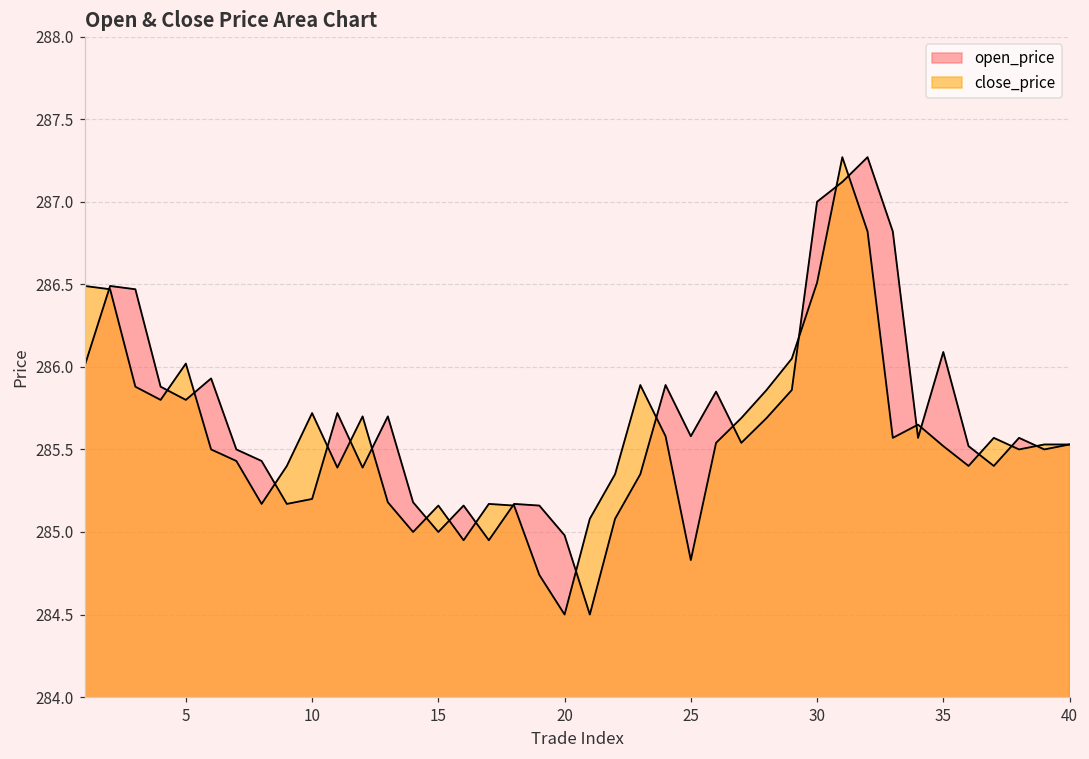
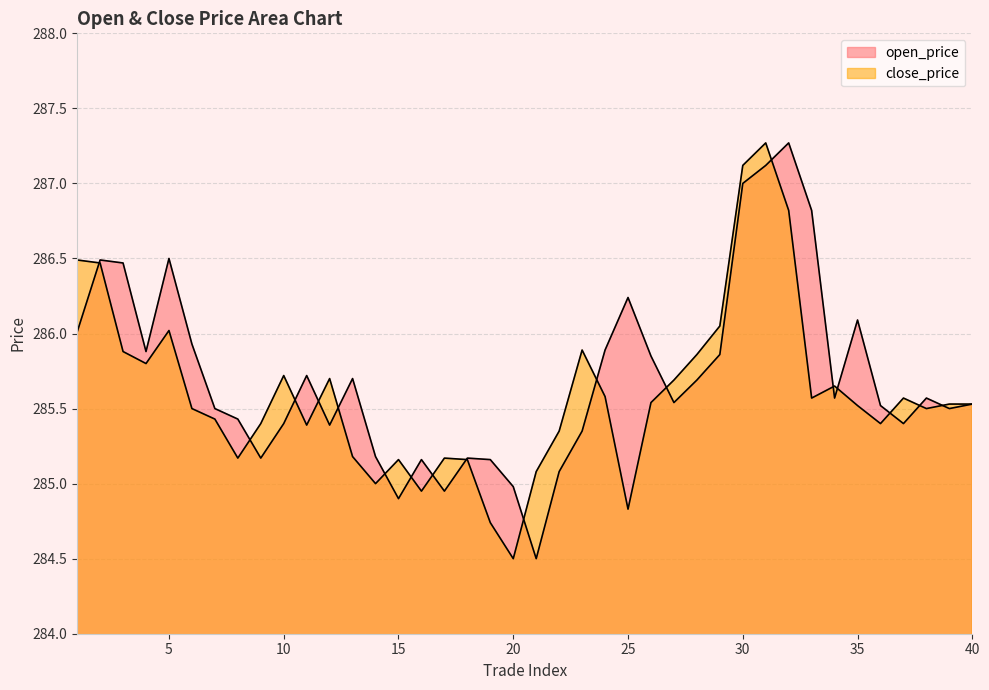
open_price, 5: 285.8 -> 286.5
open_price, 10: 285.2 -> 285.4
open_price, 15: 285.0 -> 284.9
open_price, 25: 285.58 -> 286.24
close_price, 30: 286.51 -> 287.12
